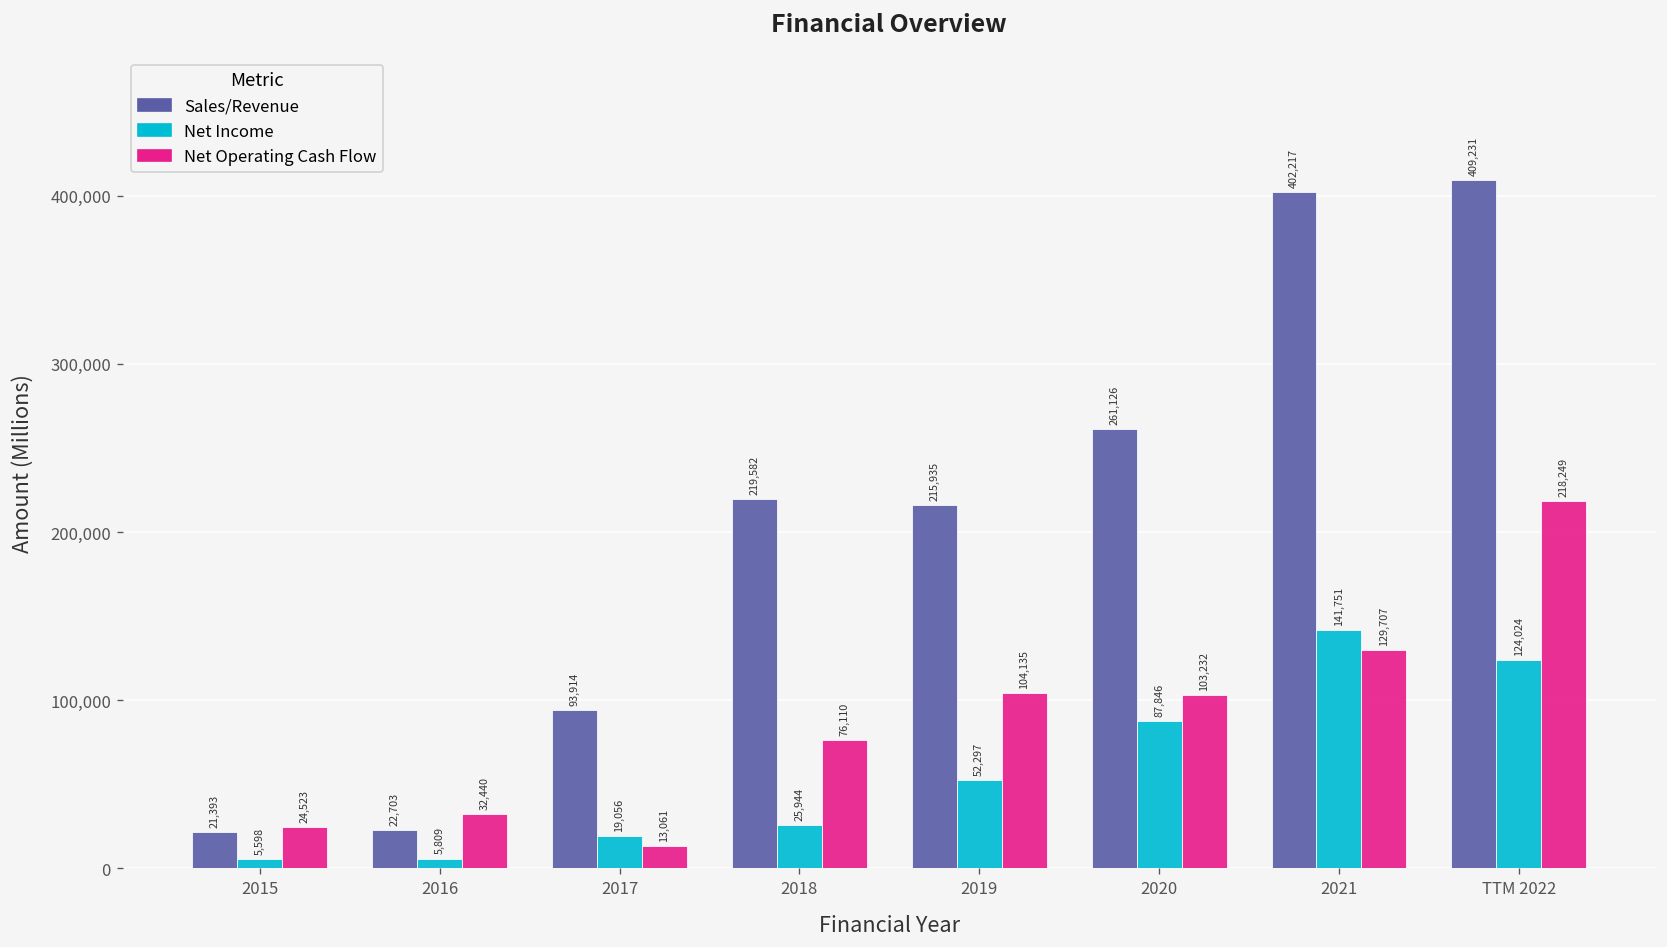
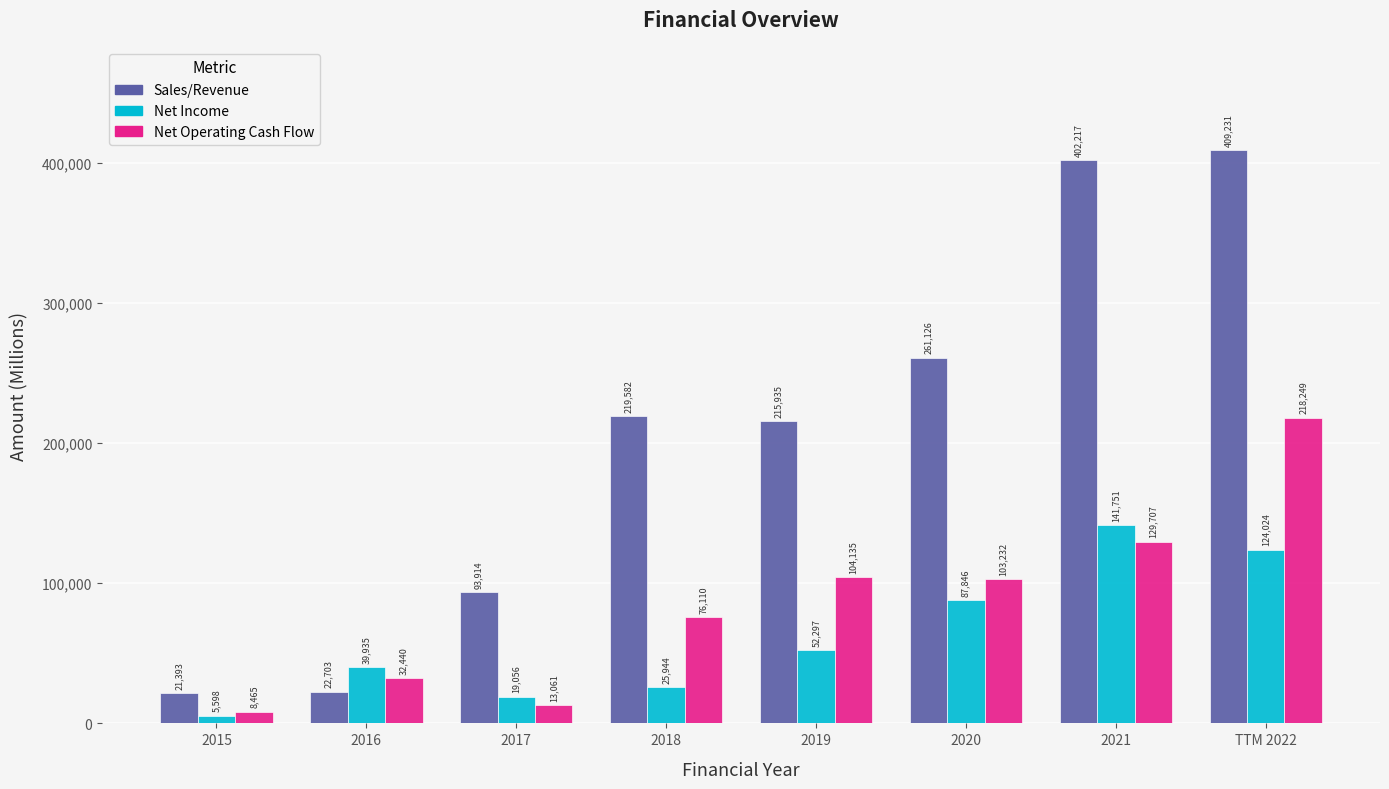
Net Operating Cash Flow, 2015: 24,523 -> 8,465
Net Income, 2016: 5,809 -> 39,935
